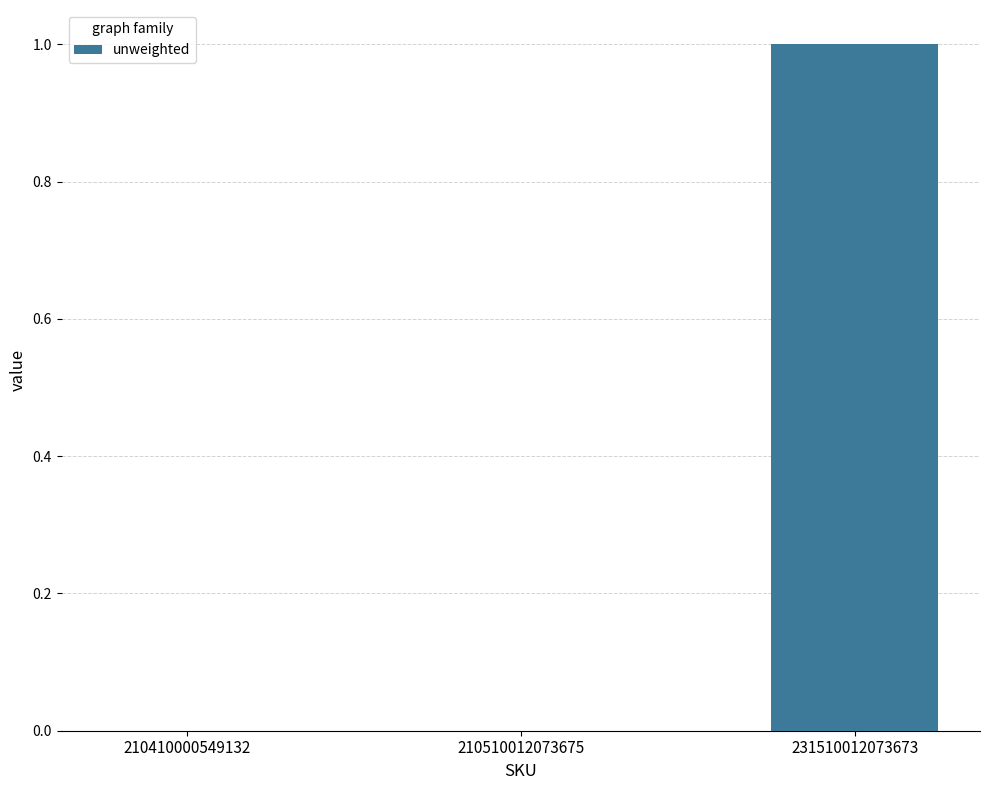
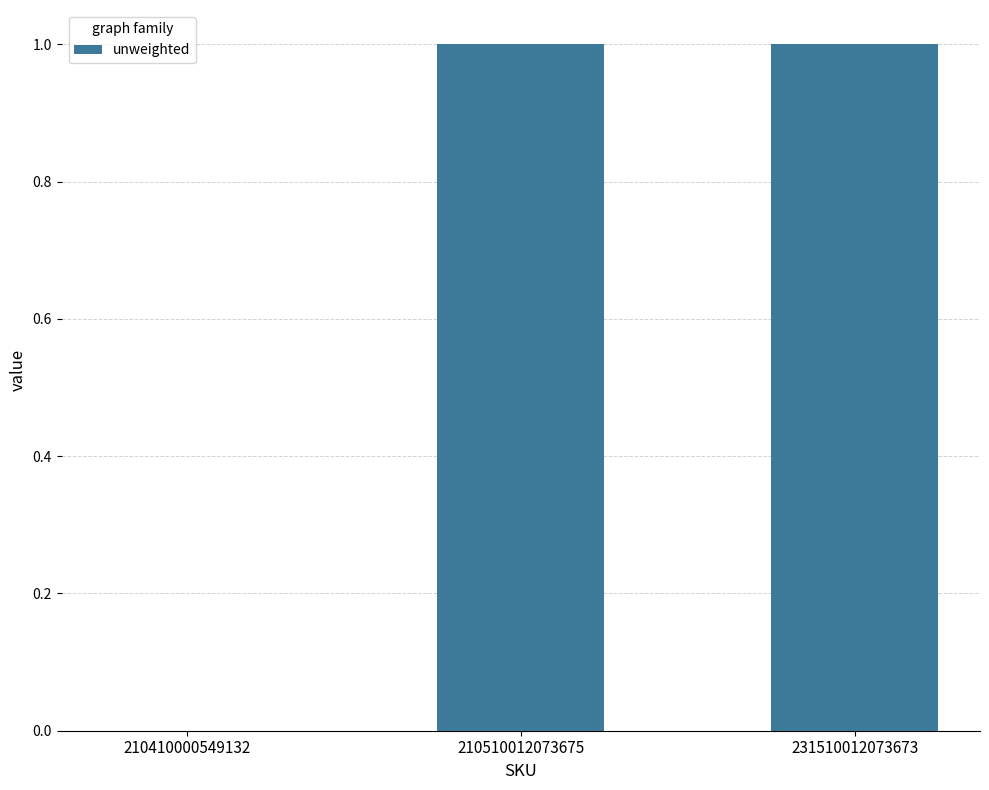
210510012073675: 0 -> 1
